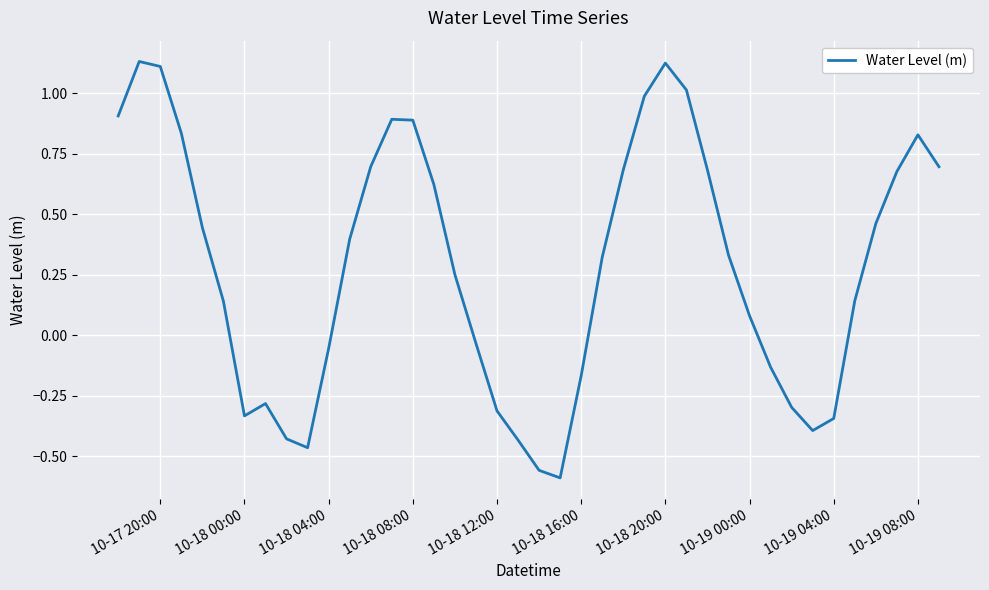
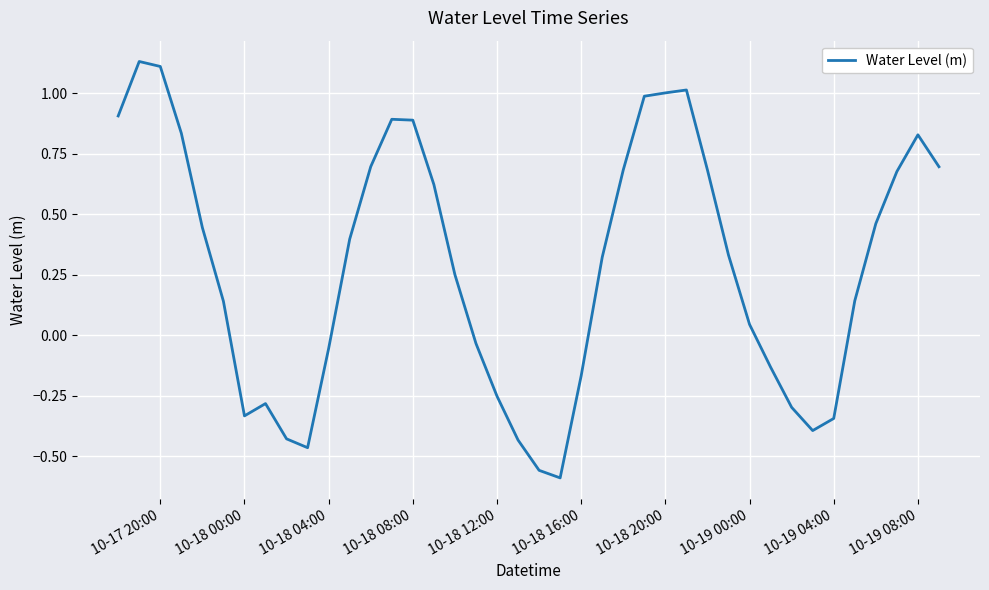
10-18 12:00: -0.31 -> -0.25
10-18 20:00: 1.12 -> 1.00
10-19 00:00: 0.08 -> 0.04
